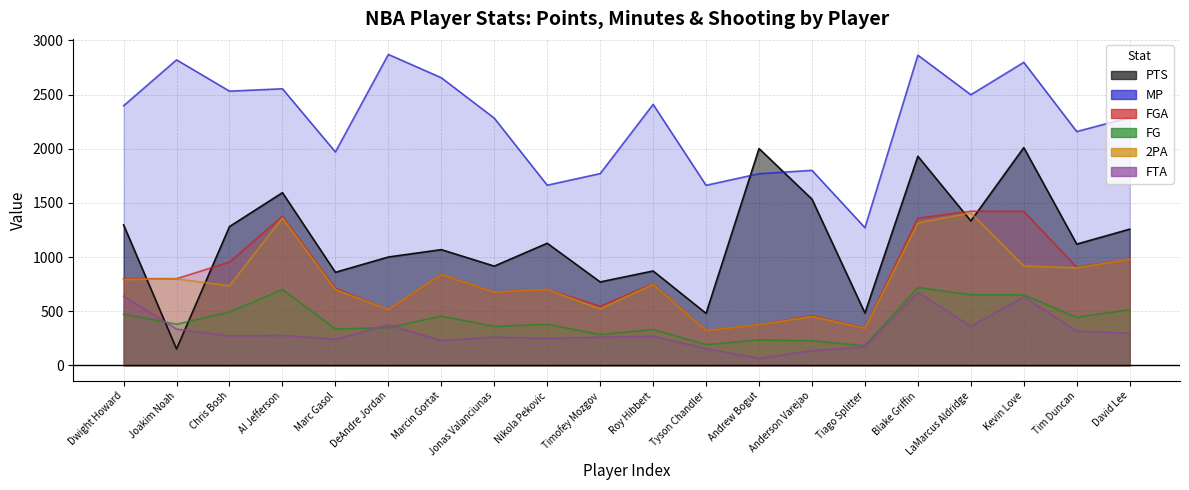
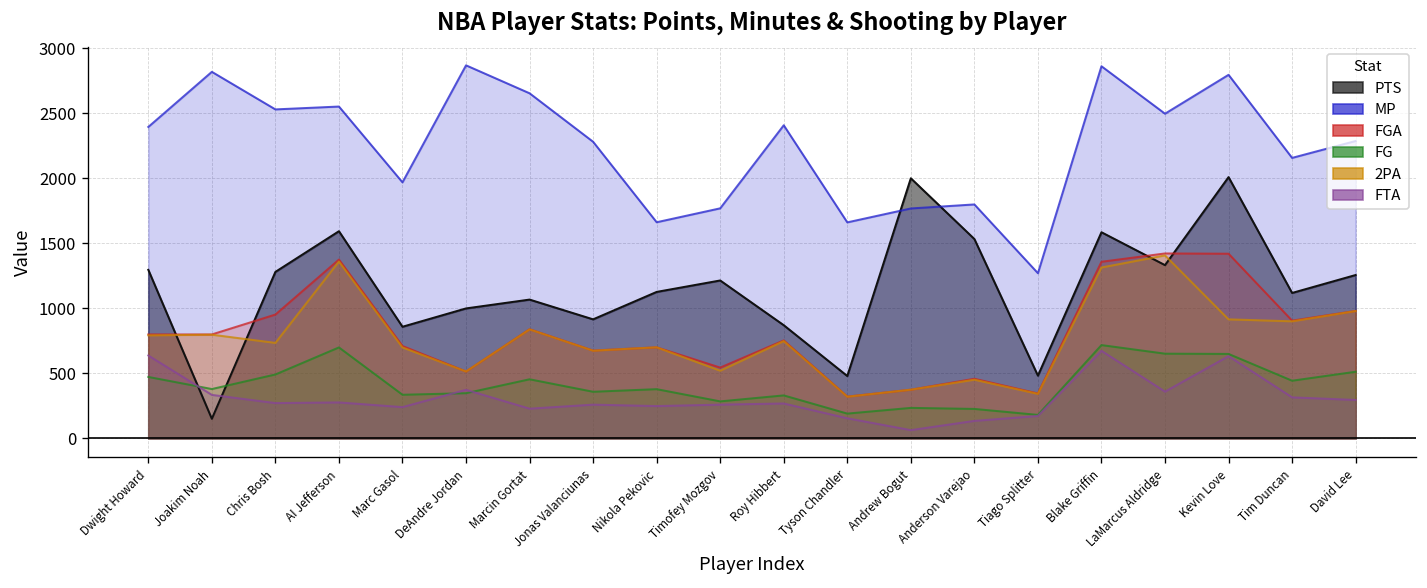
PTS, Timofey Mozgov: 770 -> 1220
PTS, Blake Griffin: 1930 -> 1590
